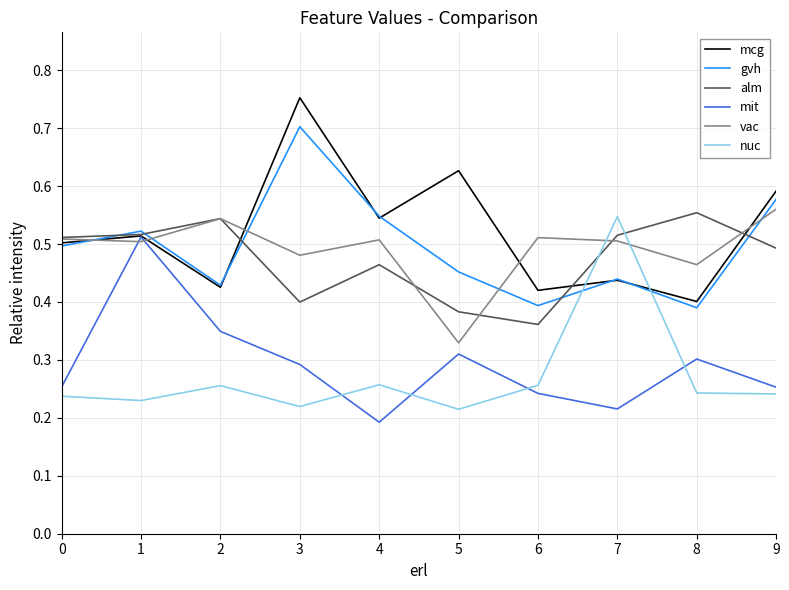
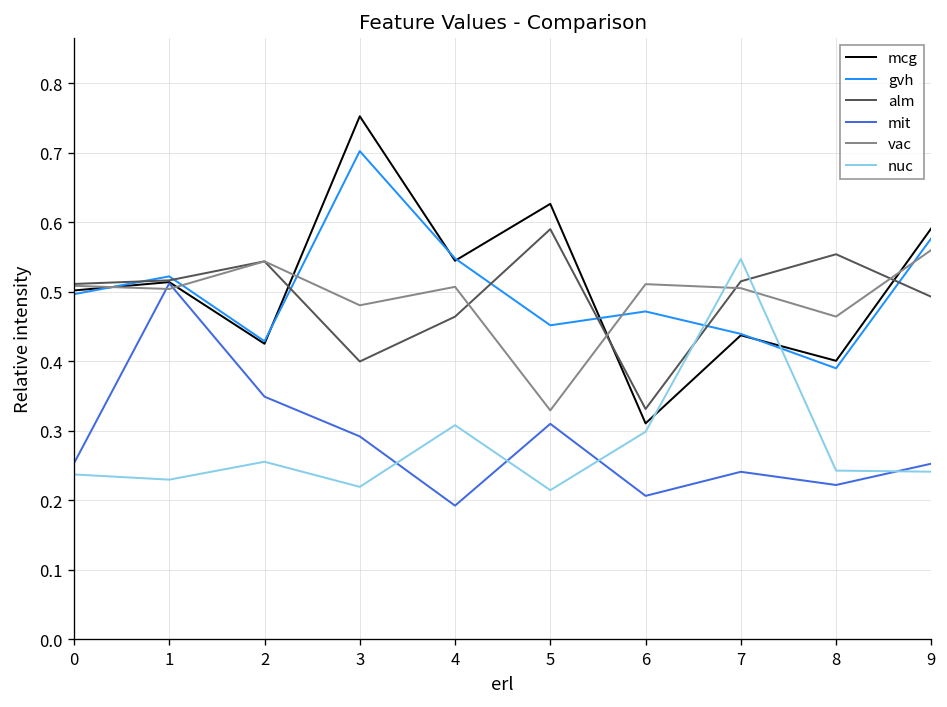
nuc, 4: 0.26 -> 0.31
alm, 5: 0.38 -> 0.59
mcg, 6: 0.42 -> 0.31
gvh, 6: 0.39 -> 0.47
alm, 6: 0.36 -> 0.33
mit, 6: 0.24 -> 0.21
nuc, 6: 0.26 -> 0.30
mit, 7: 0.22 -> 0.24
mit, 8: 0.30 -> 0.22
